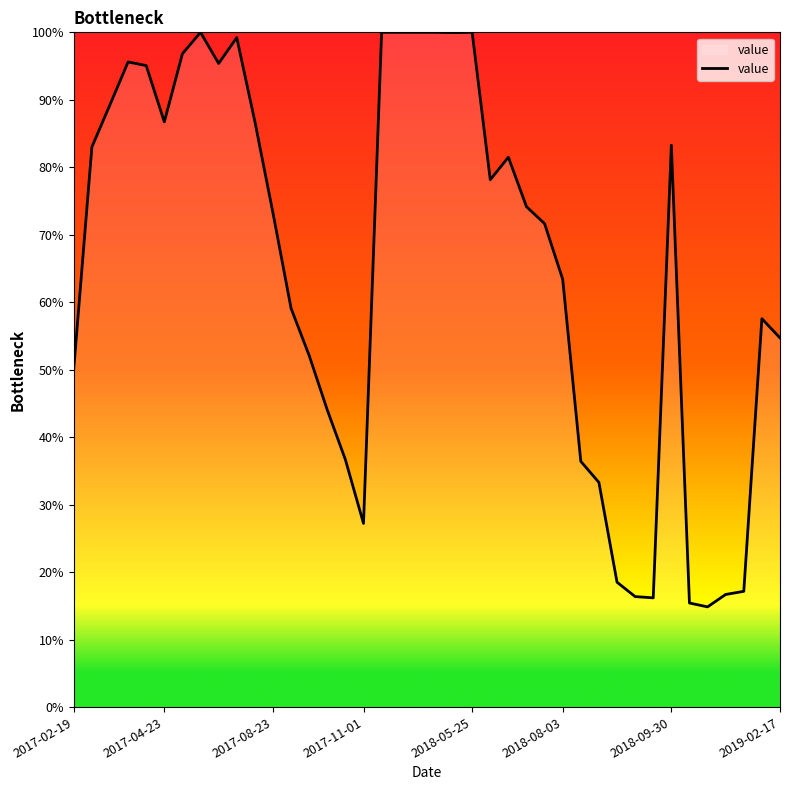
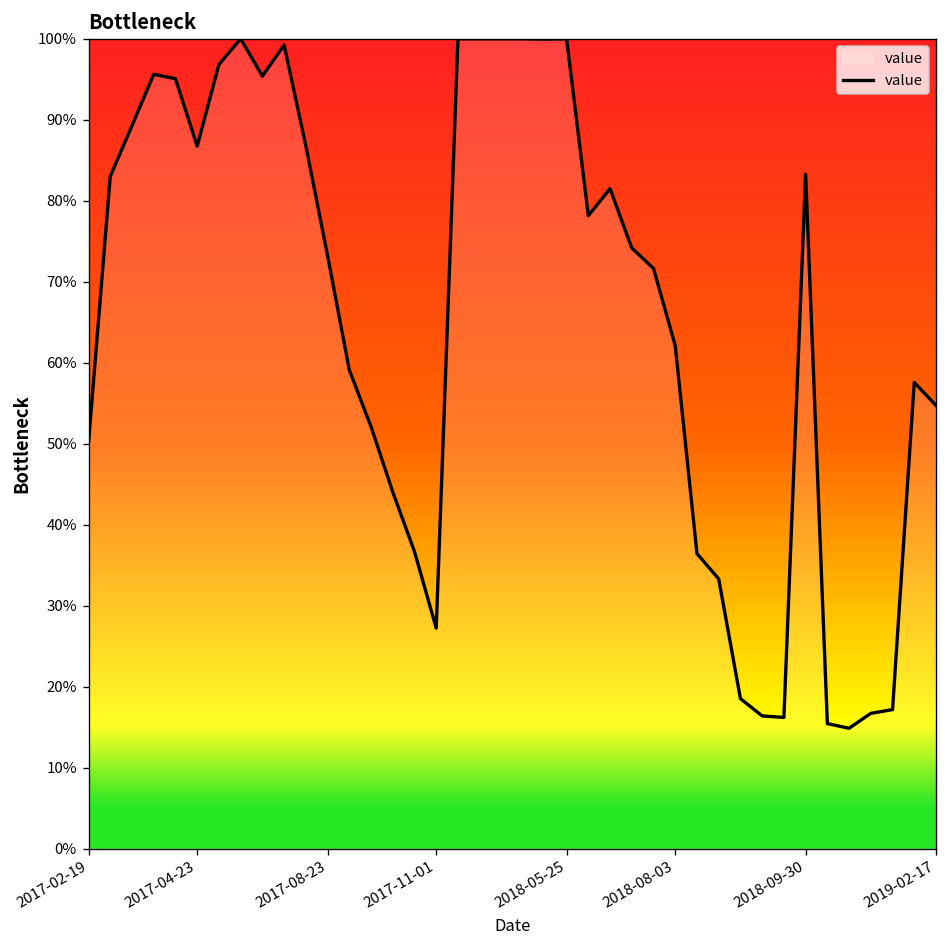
2018-08-03: 63% -> 62%
